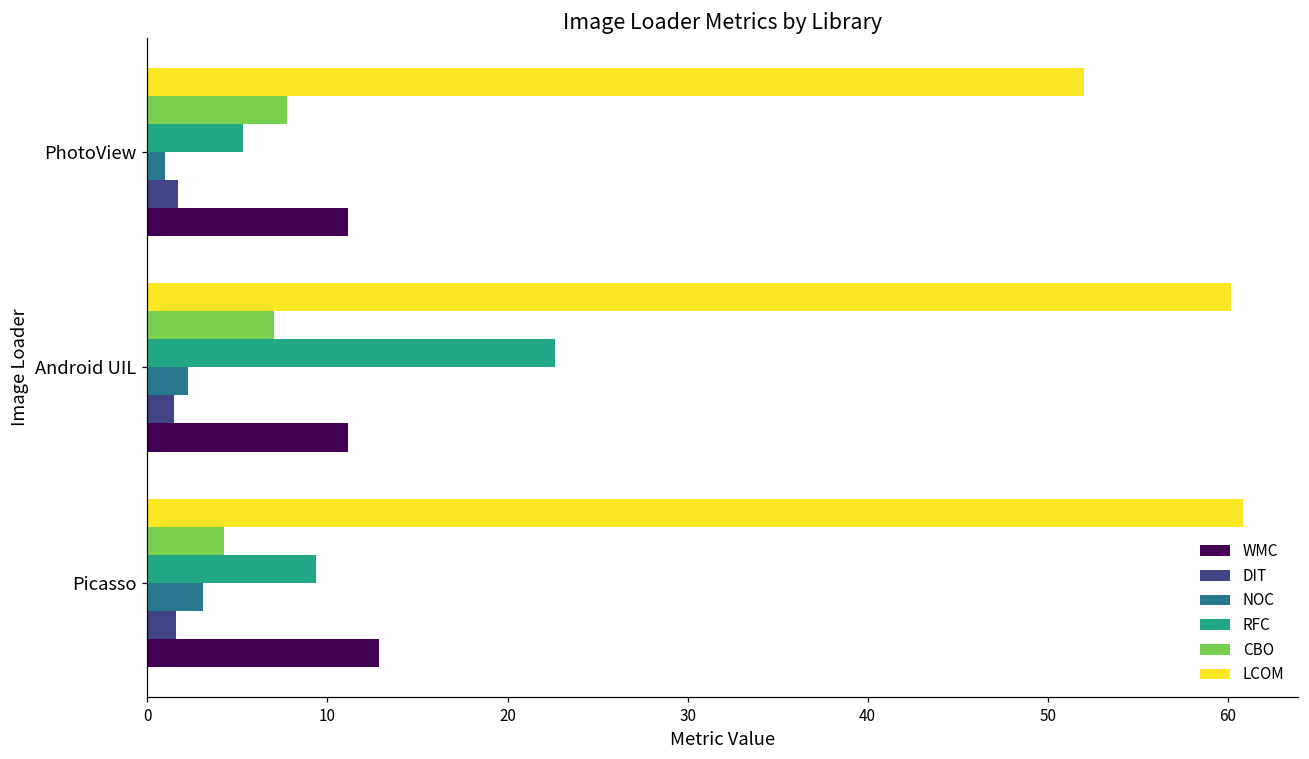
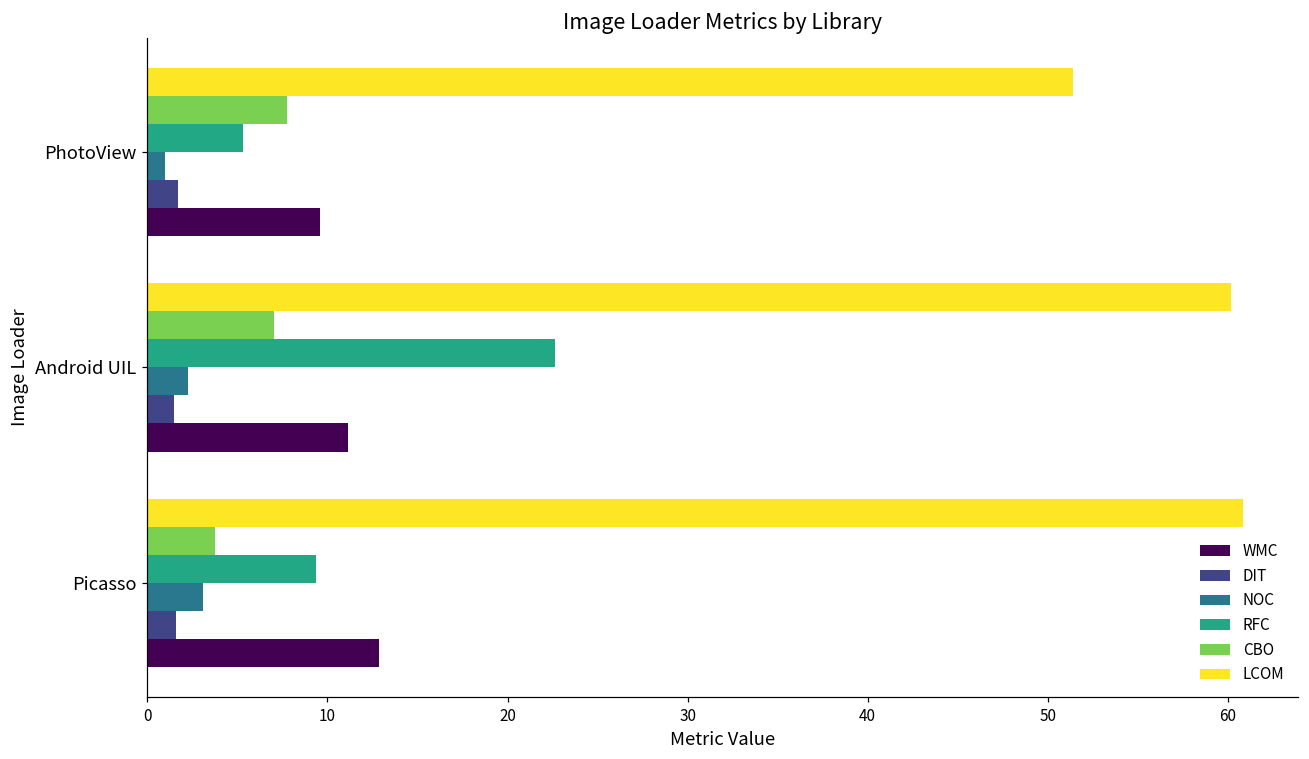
LCOM, PhotoView: 52.0 -> 51.4
WMC, PhotoView: 11.2 -> 9.6
CBO, Picasso: 4.2 -> 3.7
